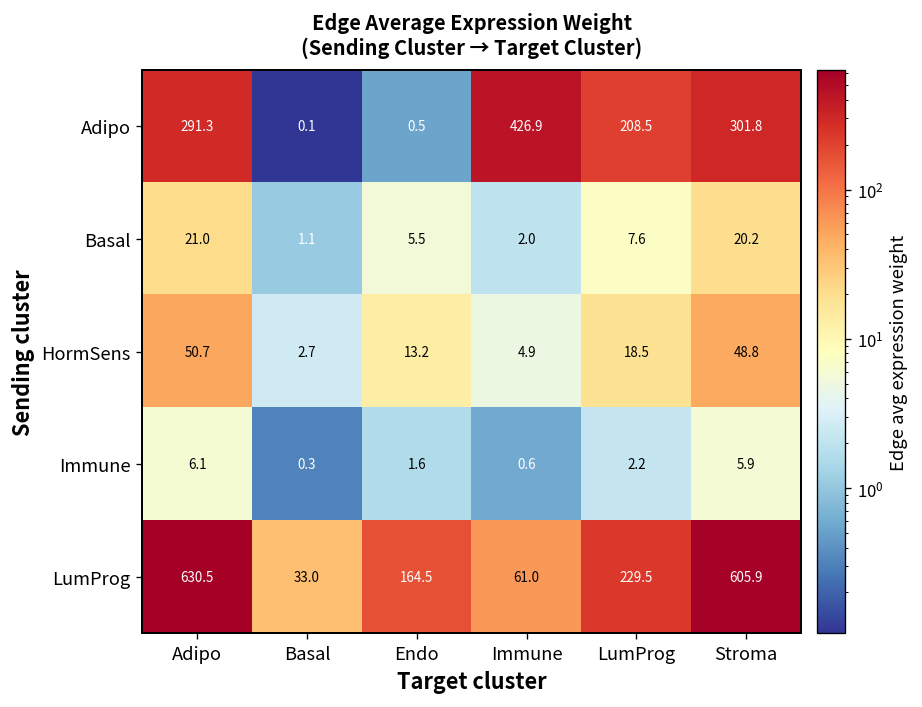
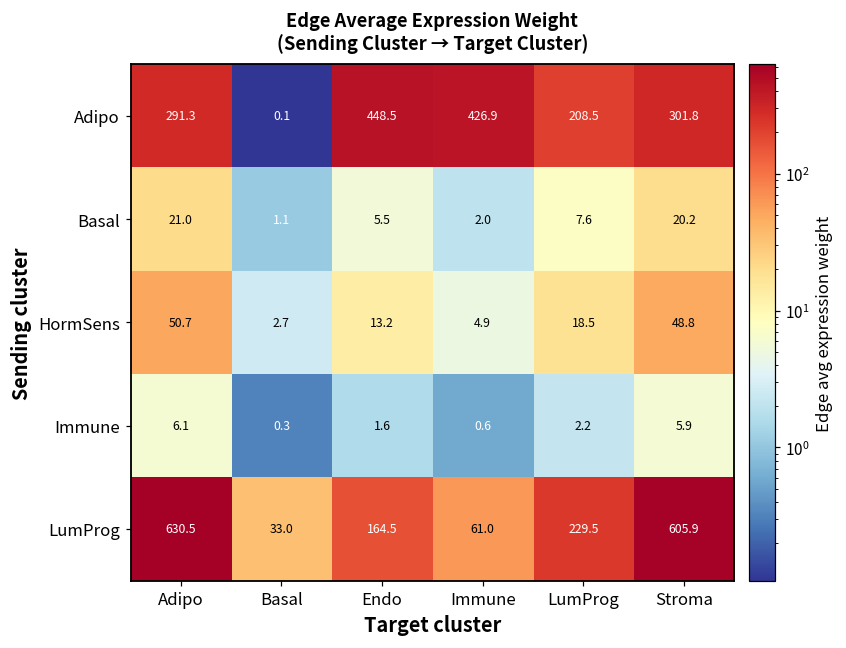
Adipo, Endo: 0.5 -> 448.5
